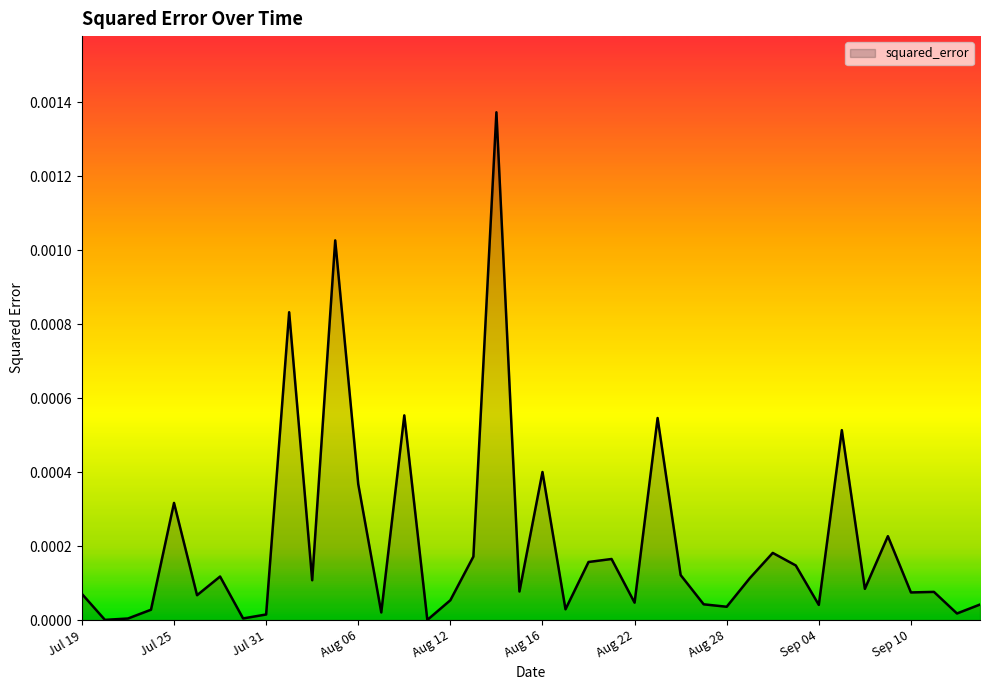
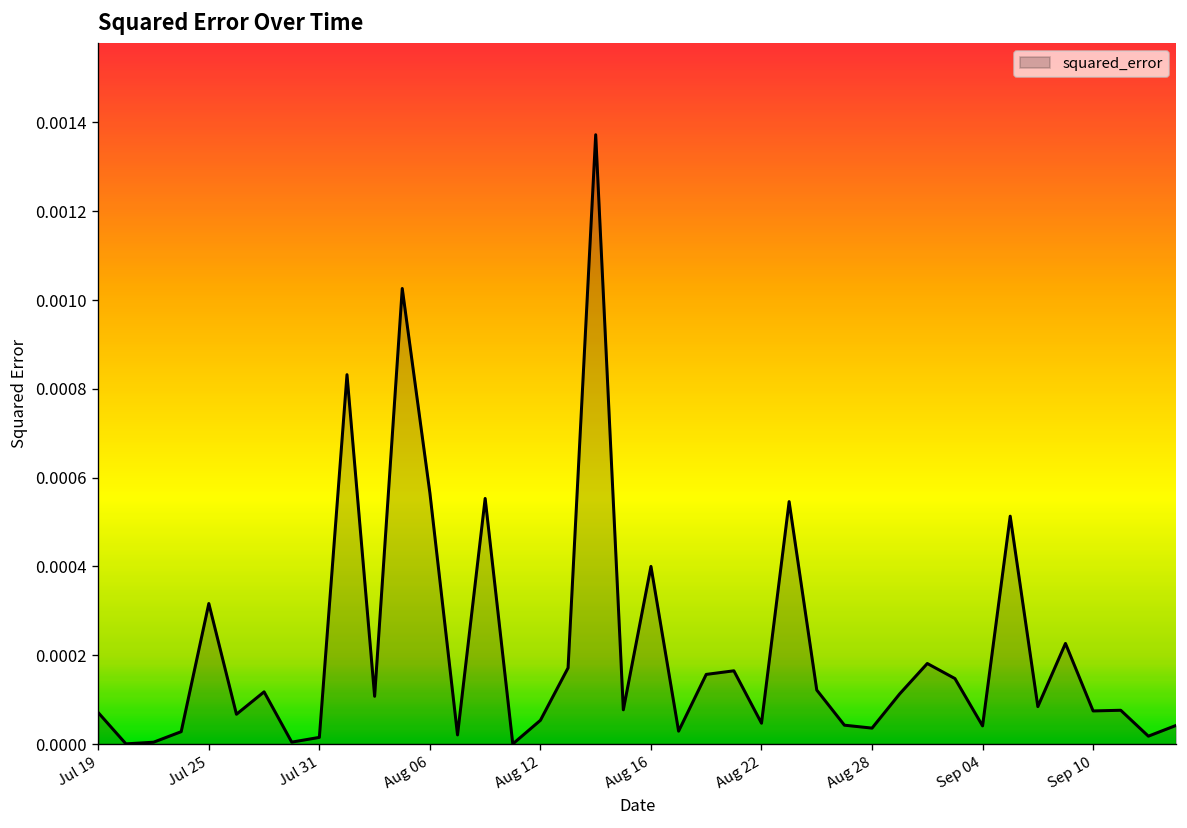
Aug 06: 0.00037 -> 0.00057
